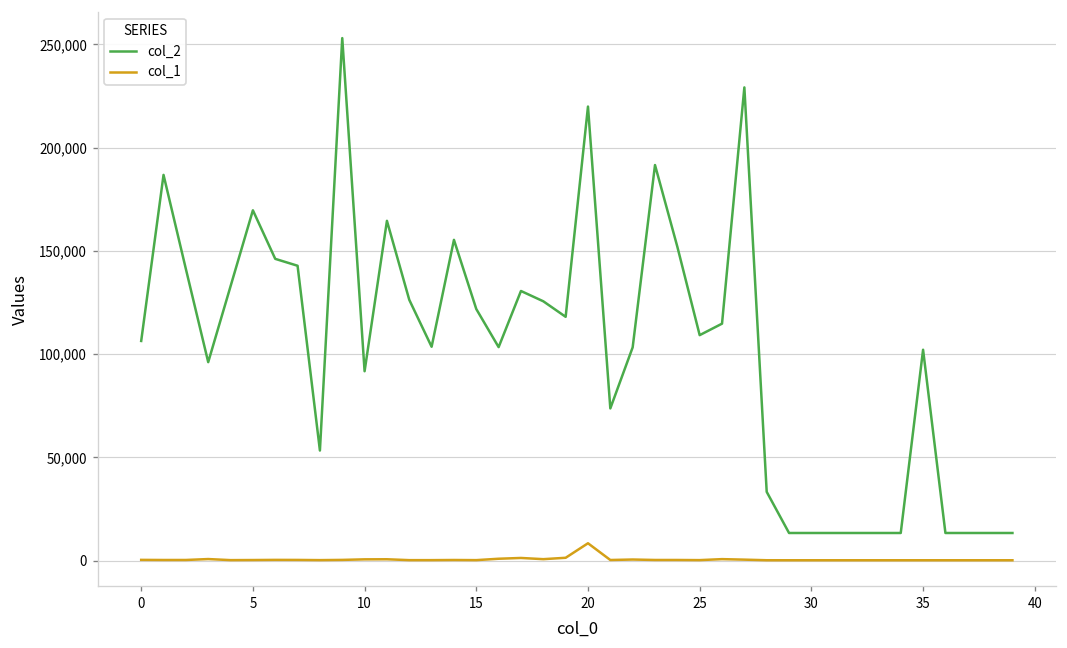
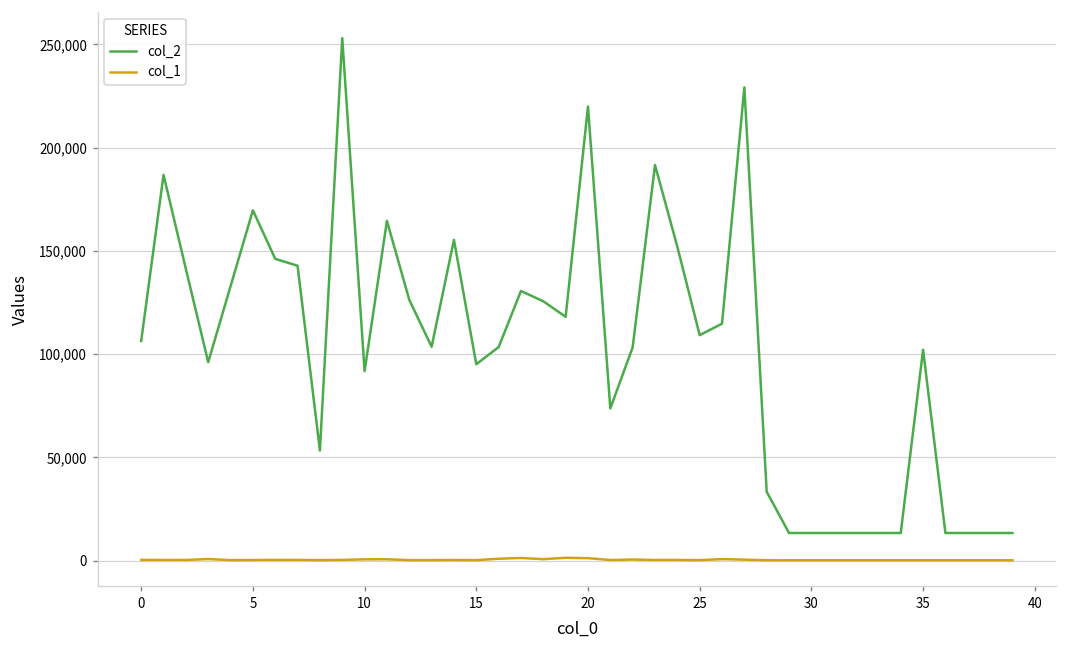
col_2, 15: 122,000 -> 95,000
col_1, 20: 8,000 -> 1,000
